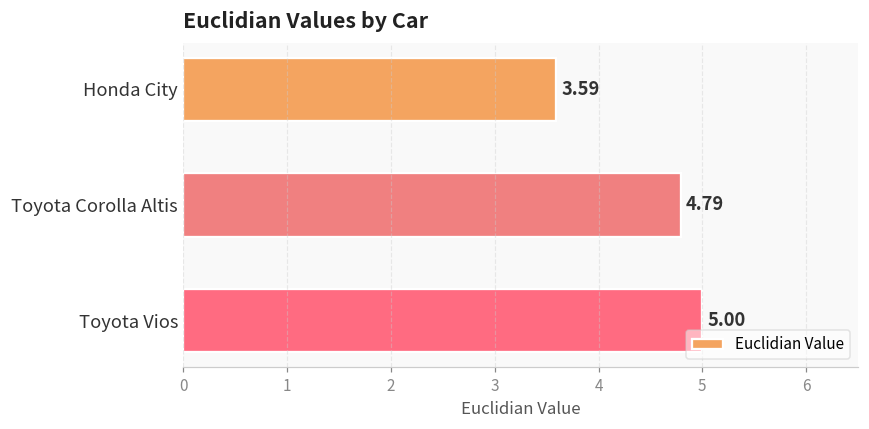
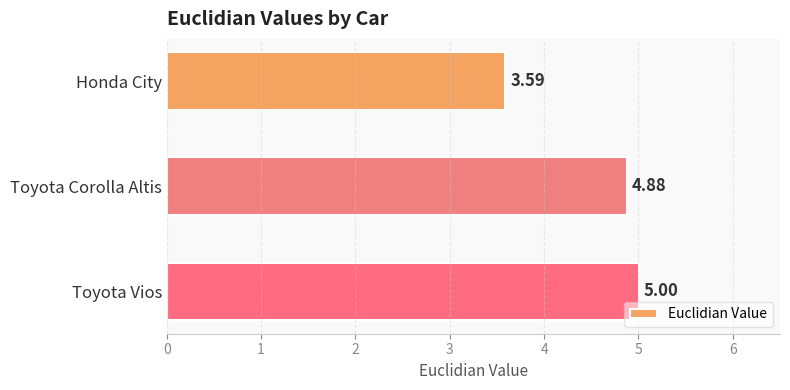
Toyota Corolla Altis: 4.79 -> 4.88
